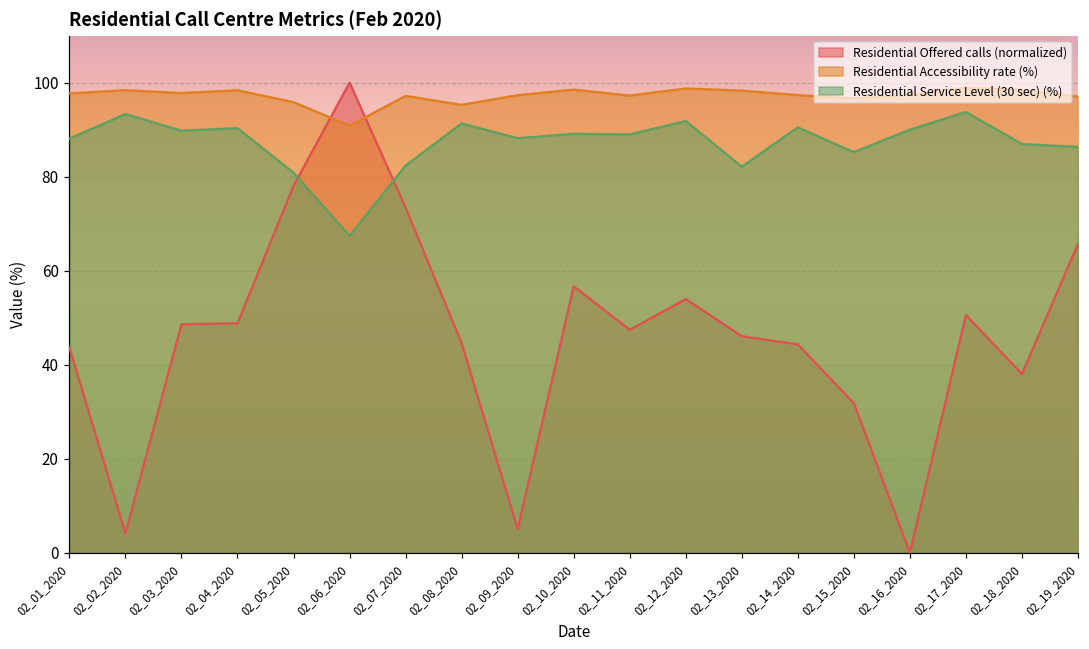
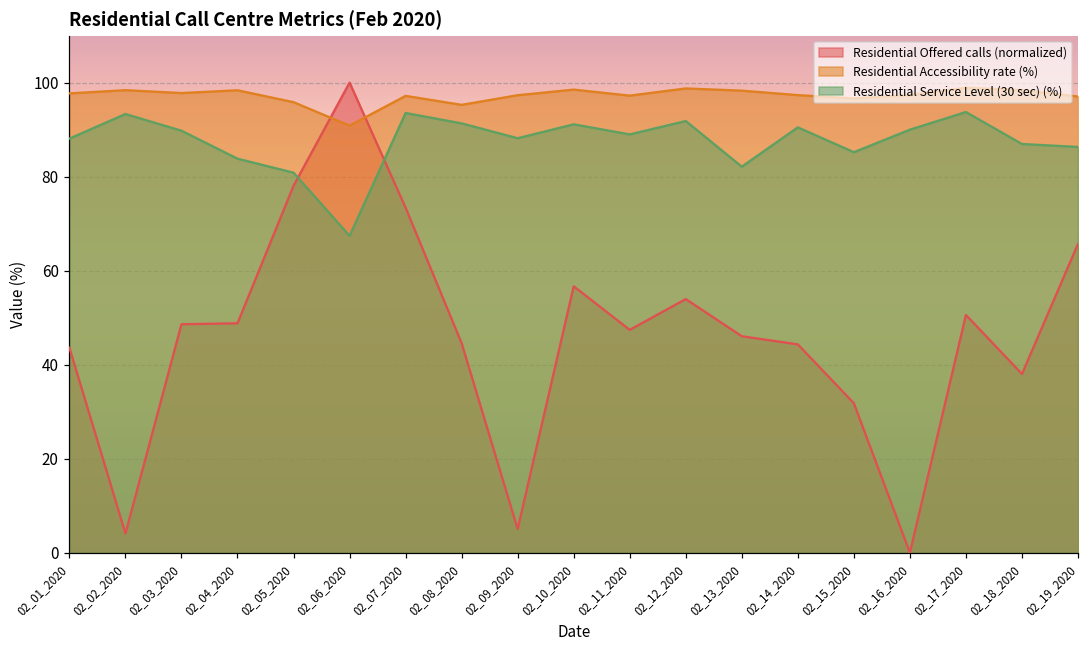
Residential Service Level (30 sec) (%), 02_04_2020: 90 -> 84
Residential Service Level (30 sec) (%), 02_07_2020: 82 -> 94
Residential Service Level (30 sec) (%), 02_10_2020: 89 -> 91
